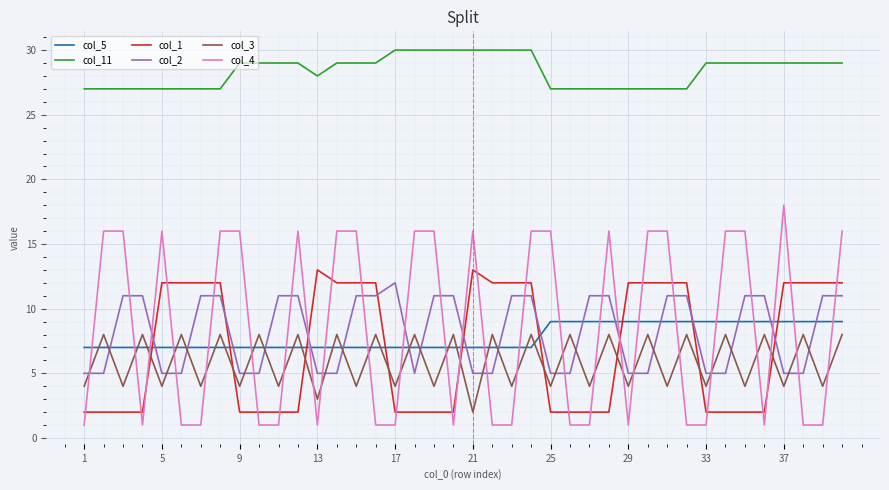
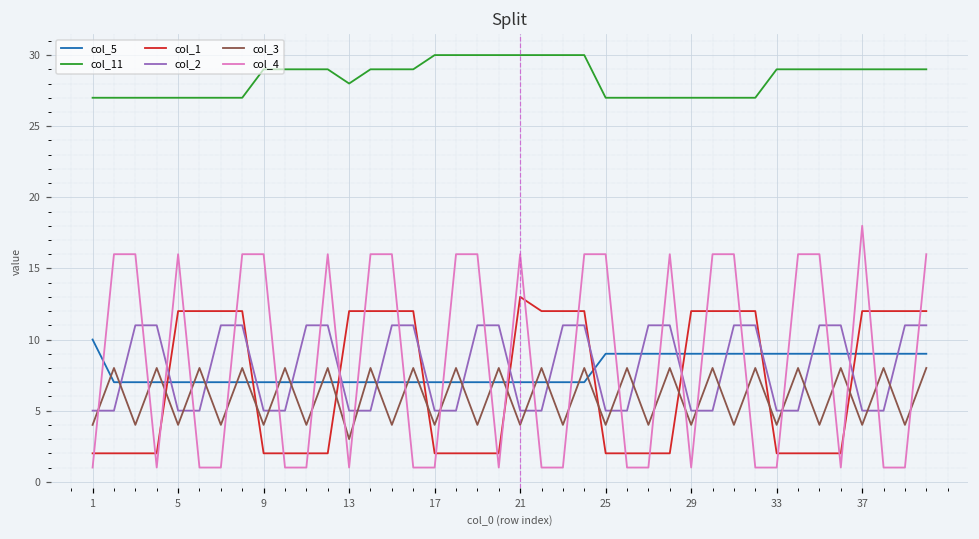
col_5, 1: 7 -> 10
col_1, 13: 13 -> 12
col_2, 17: 12 -> 5
col_3, 21: 2 -> 4
